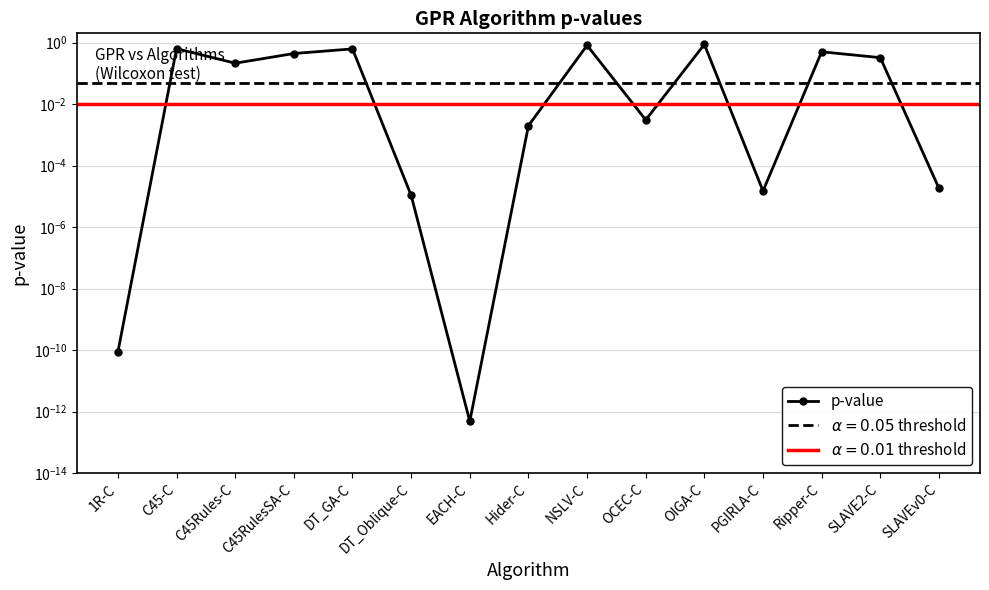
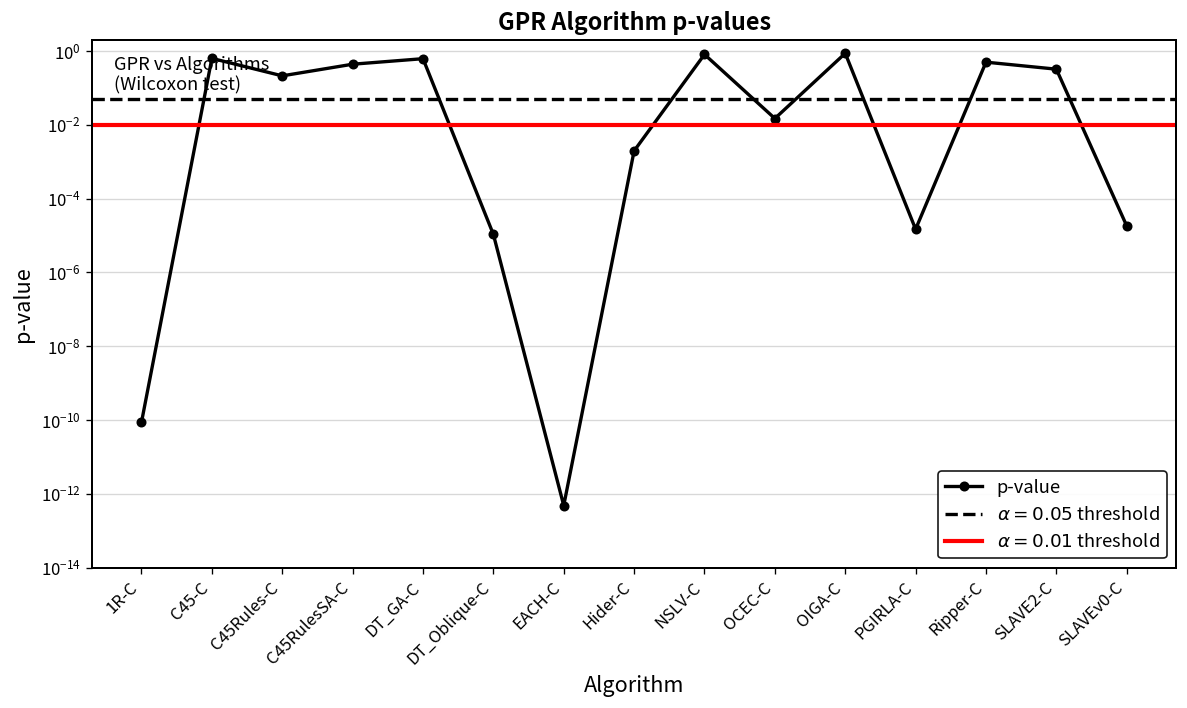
OCEC-C: 0.003 -> 0.01
